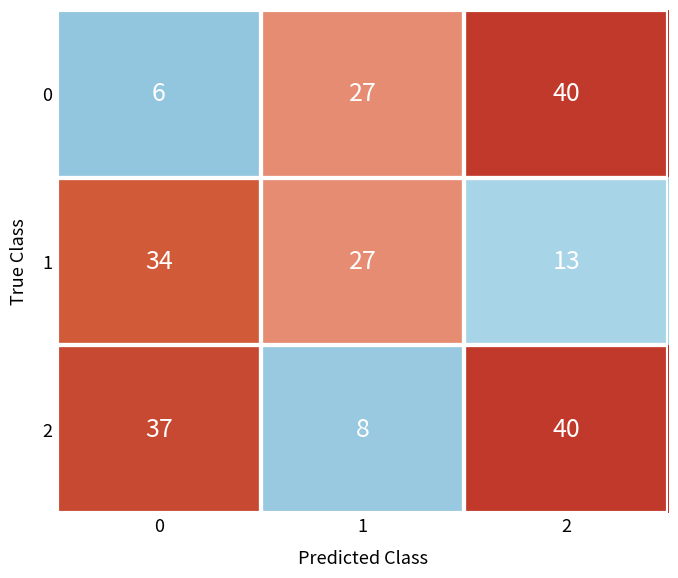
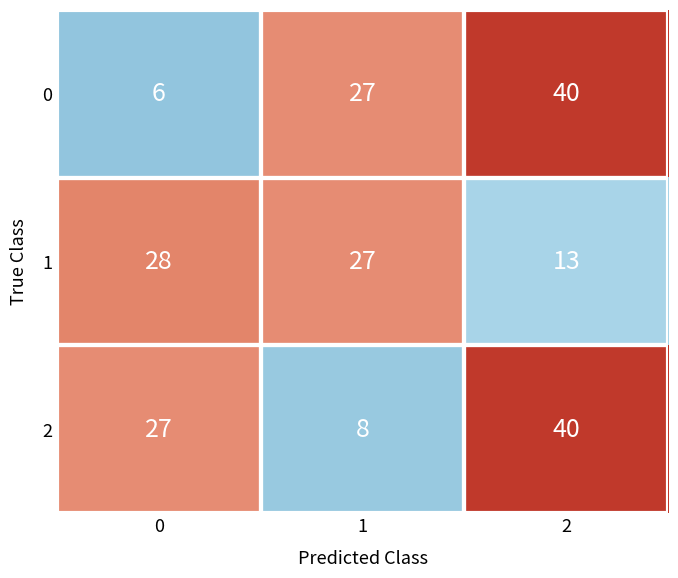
1, 0: 34 -> 28
2, 0: 37 -> 27
